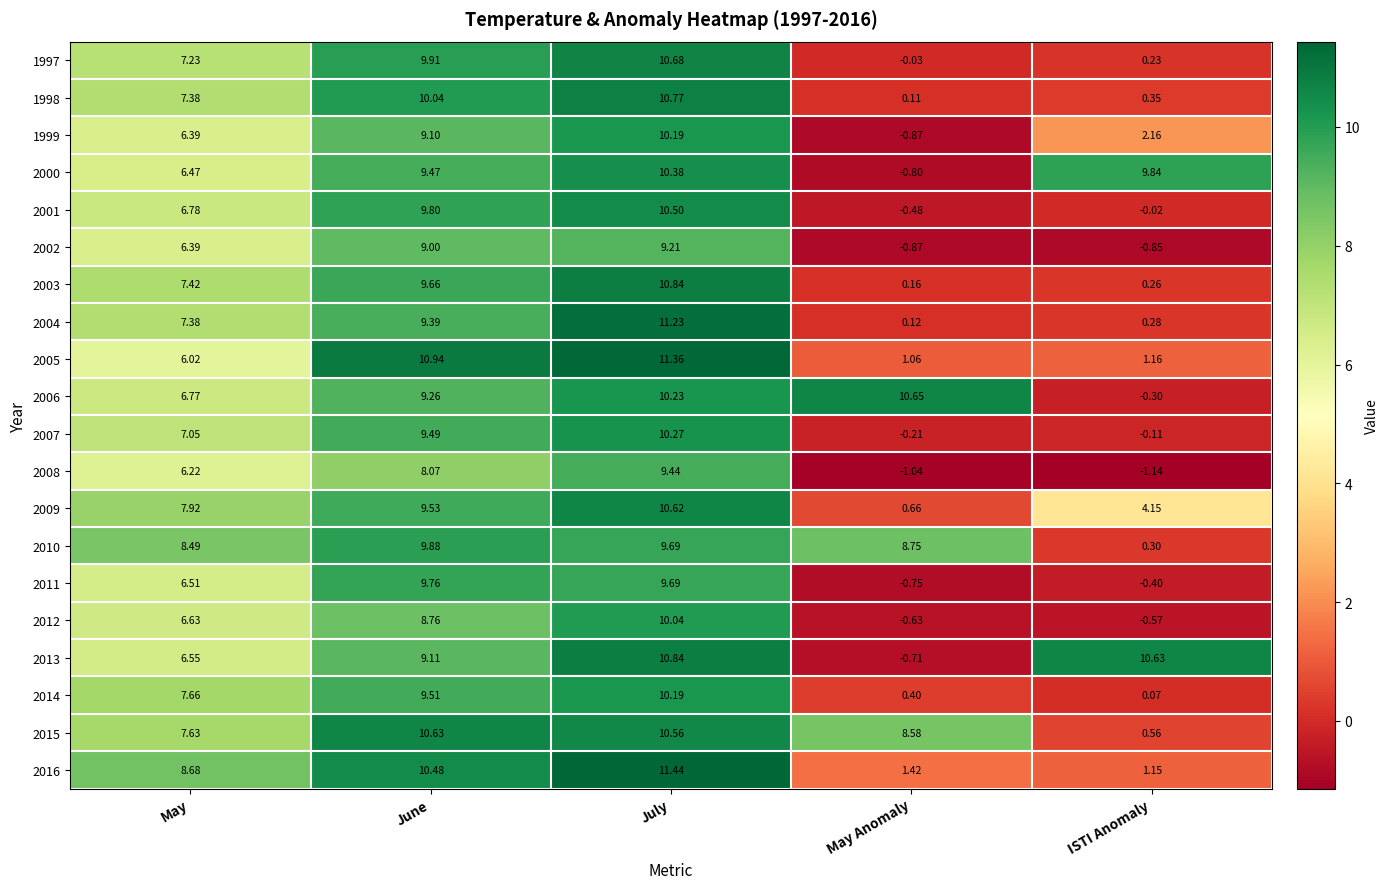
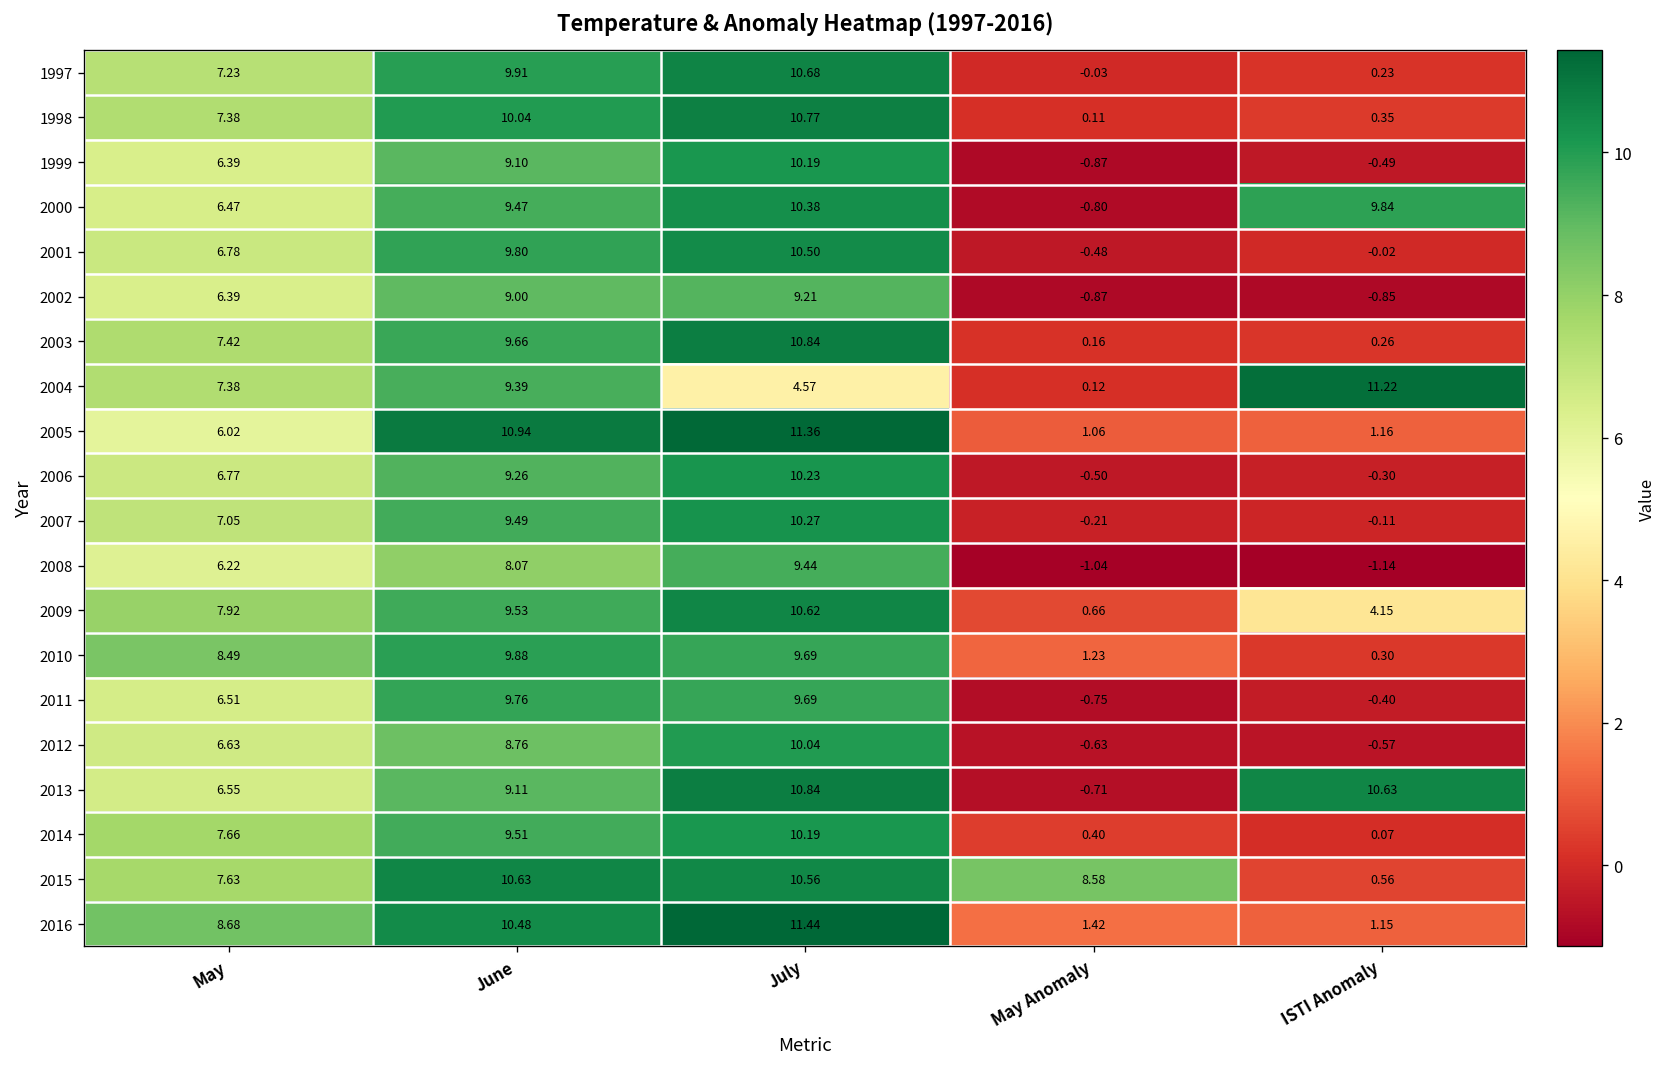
1999, ISTI Anomaly: 2.16 -> -0.49
2004, July: 11.23 -> 4.57
2004, ISTI Anomaly: 0.28 -> 11.22
2006, May Anomaly: 10.65 -> -0.50
2010, May Anomaly: 8.75 -> 1.23
